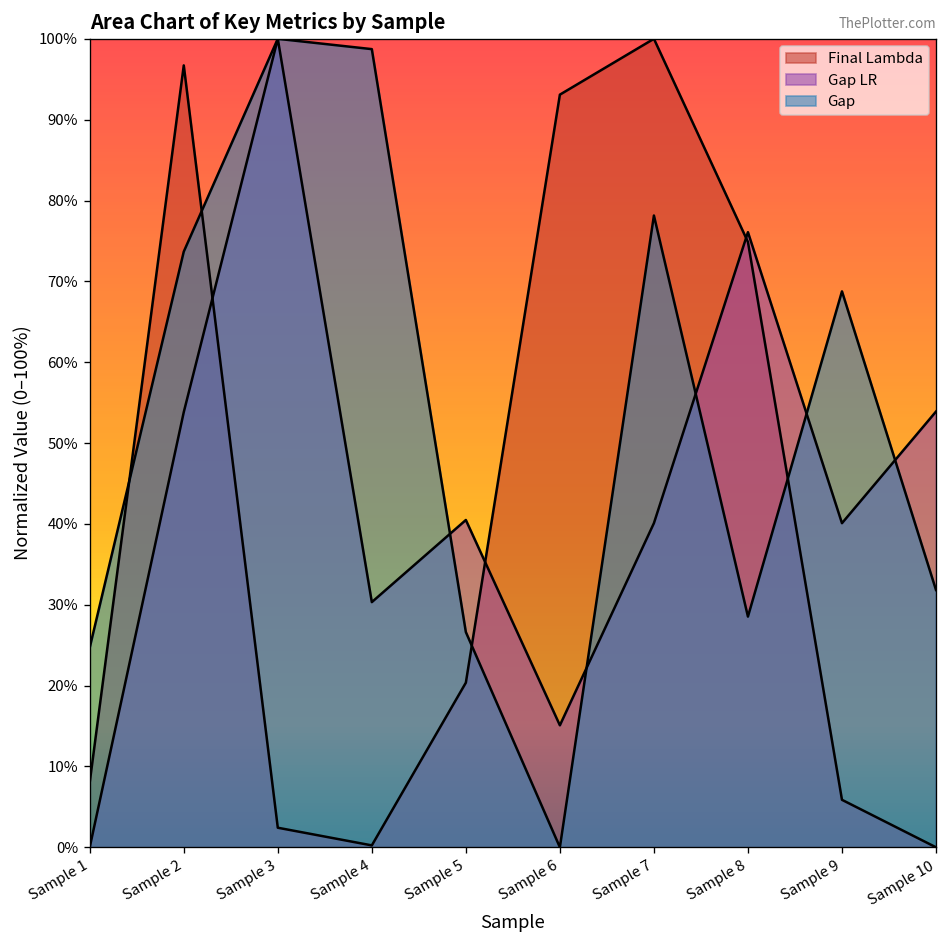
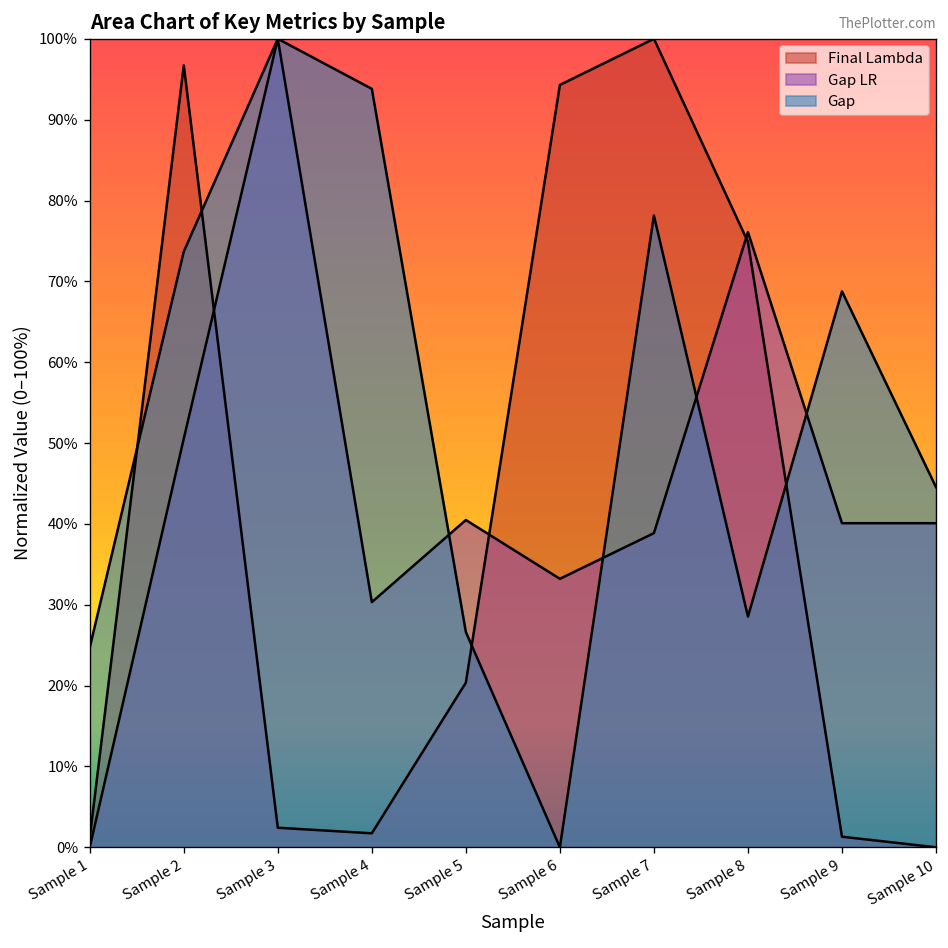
Final Lambda, Sample 1: 8% -> 1%
Gap LR, Sample 2: 54% -> 51%
Final Lambda, Sample 4: 0% -> 2%
Gap, Sample 4: 99% -> 94%
Final Lambda, Sample 6: 93% -> 94%
Gap LR, Sample 6: 15% -> 33%
Gap LR, Sample 7: 40% -> 39%
Final Lambda, Sample 9: 6% -> 1%
Gap LR, Sample 10: 54% -> 40%
Gap, Sample 10: 32% -> 45%
